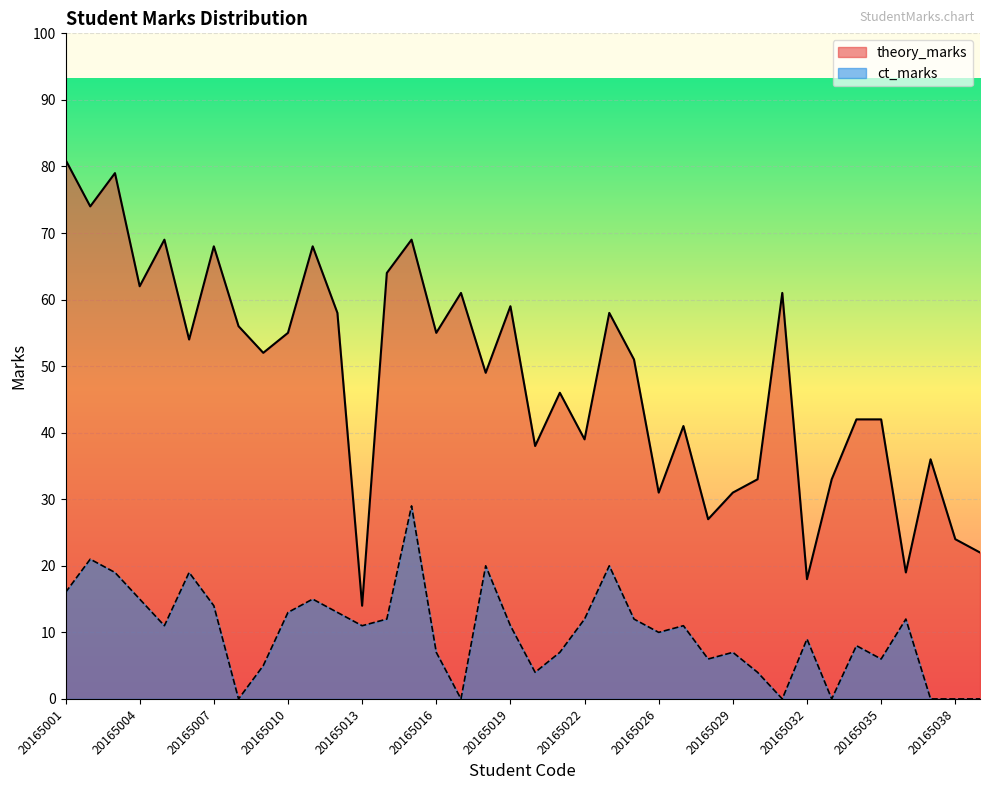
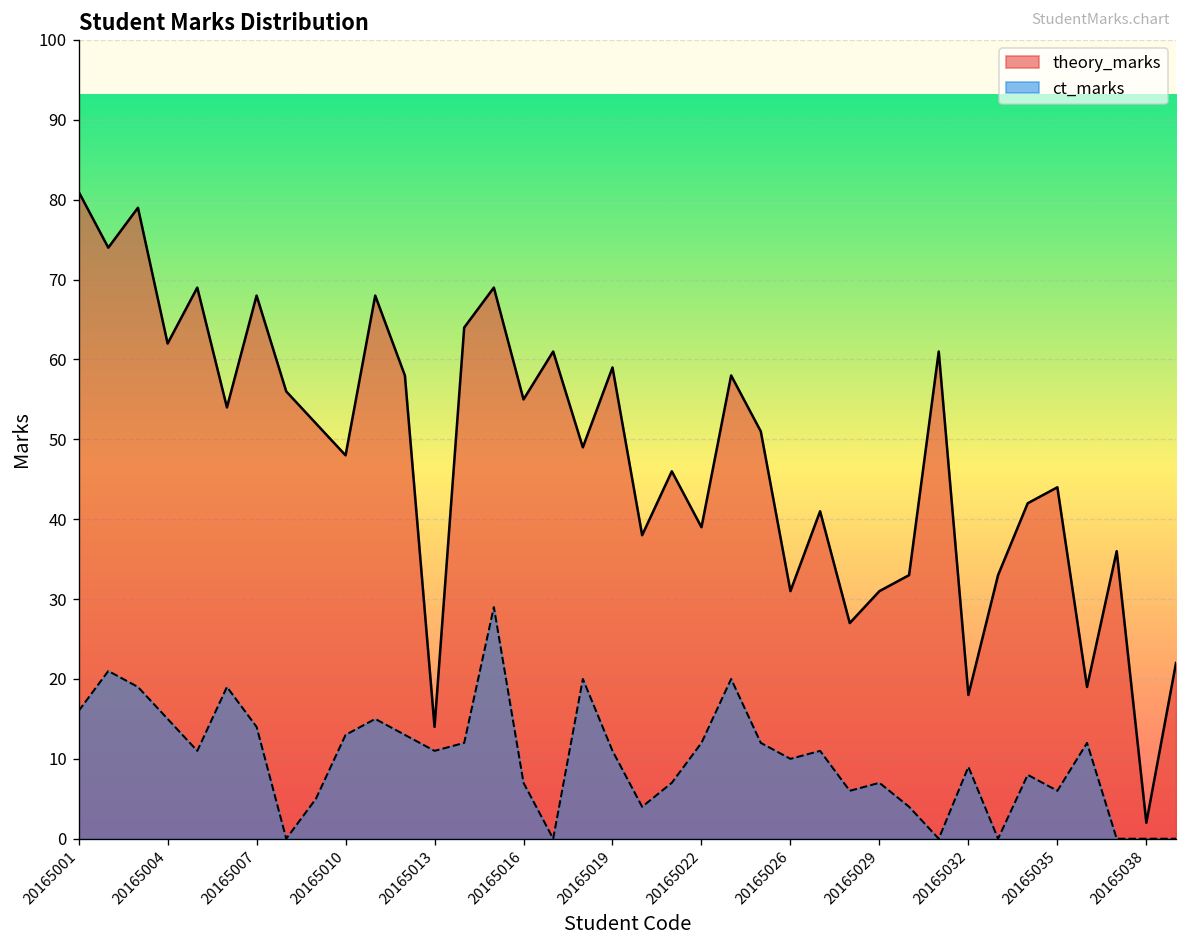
theory_marks, 20165010: 55 -> 48
theory_marks, 20165035: 42 -> 44
theory_marks, 20165038: 24 -> 2
